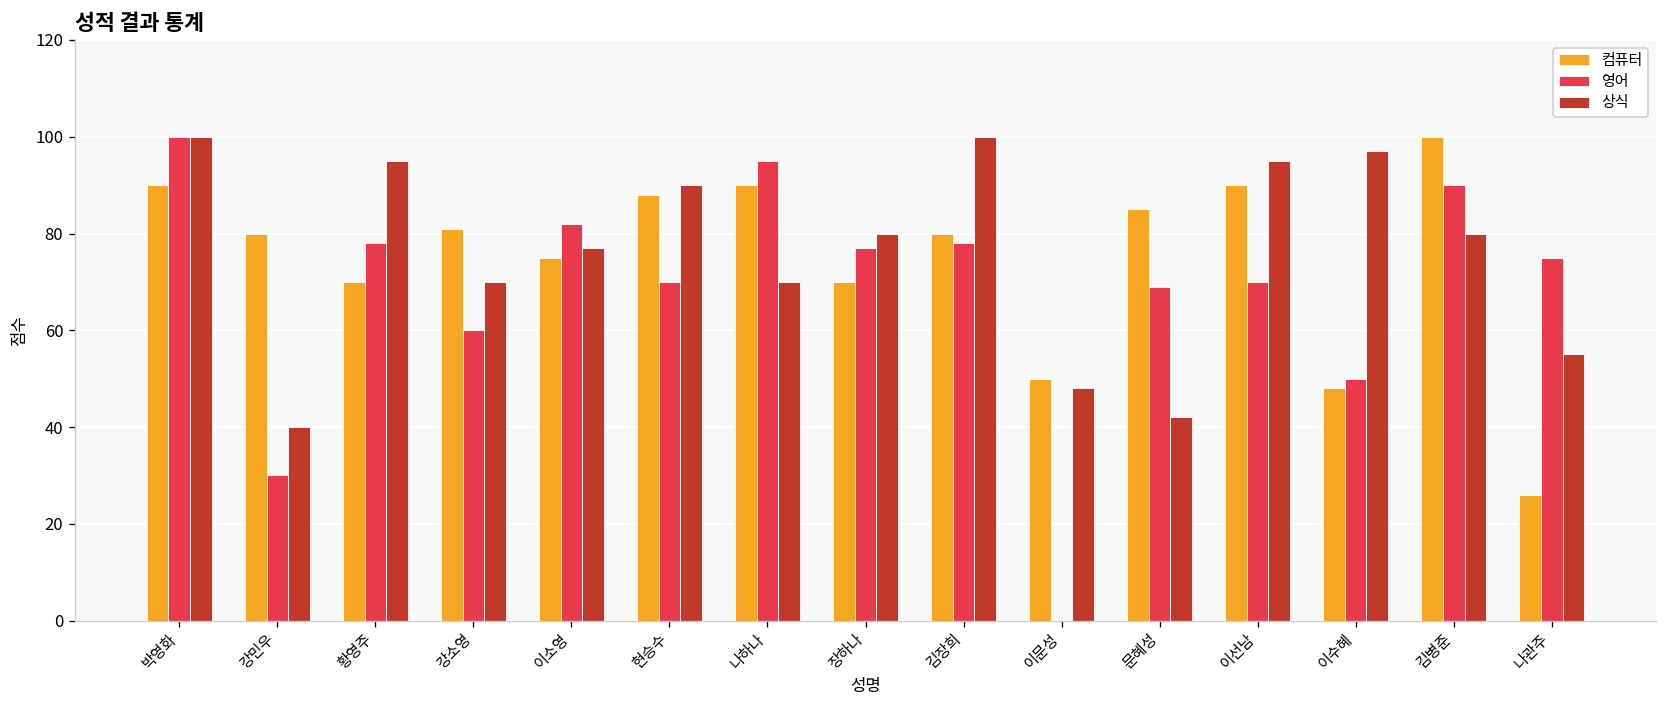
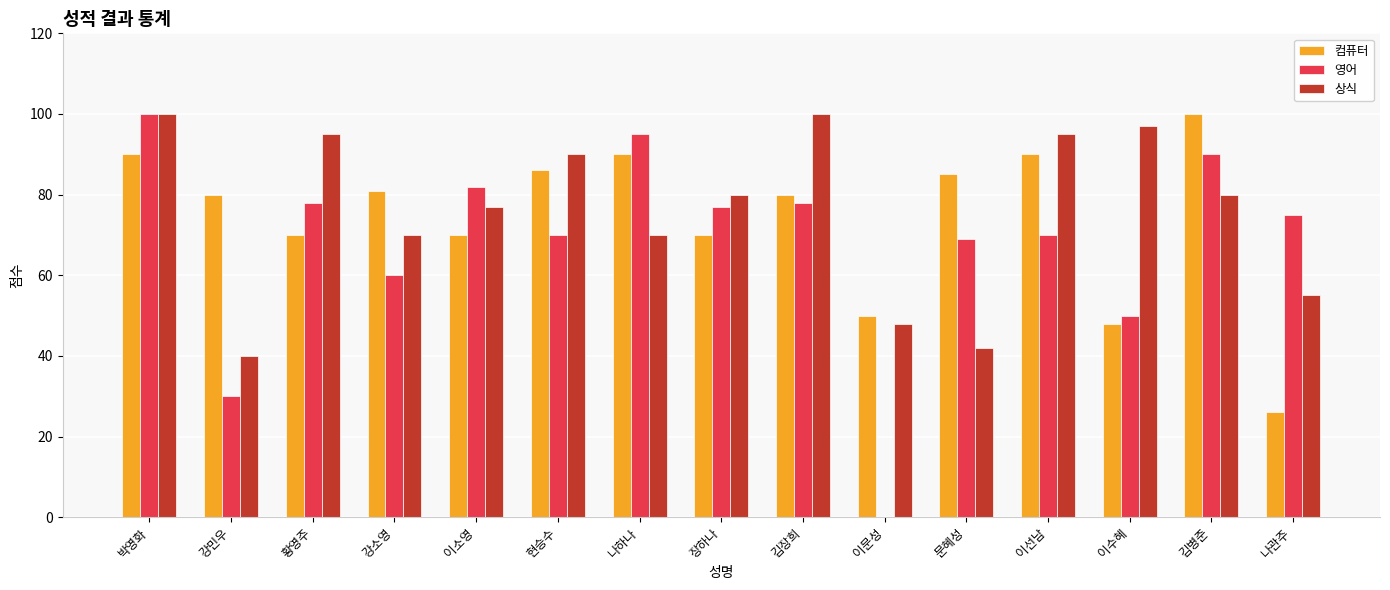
컴퓨터, 이소영: 75 -> 70
컴퓨터, 현승수: 88 -> 86
